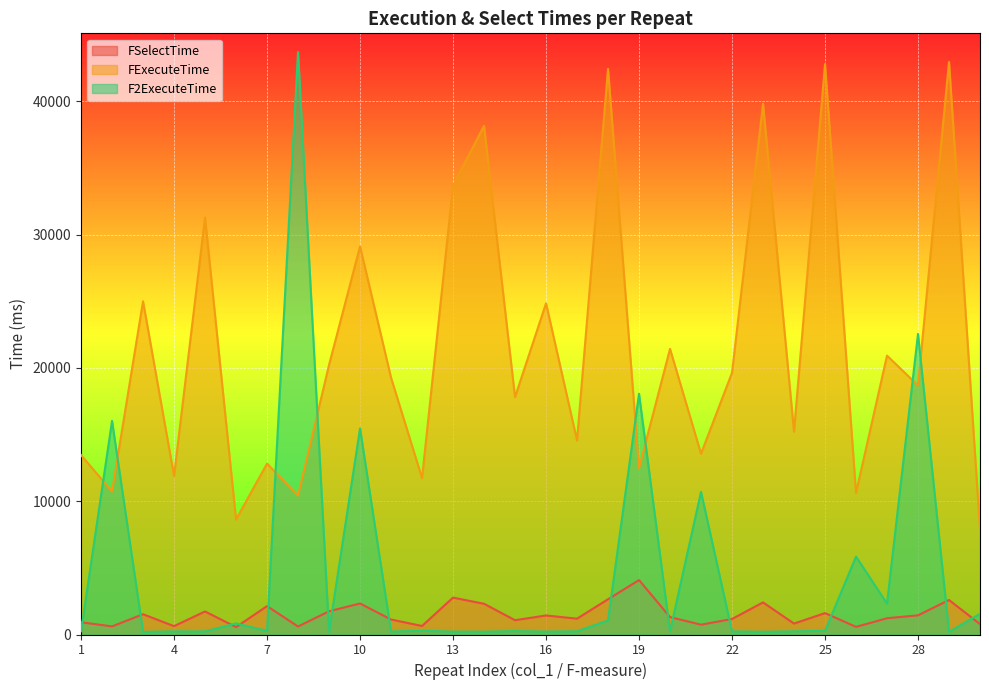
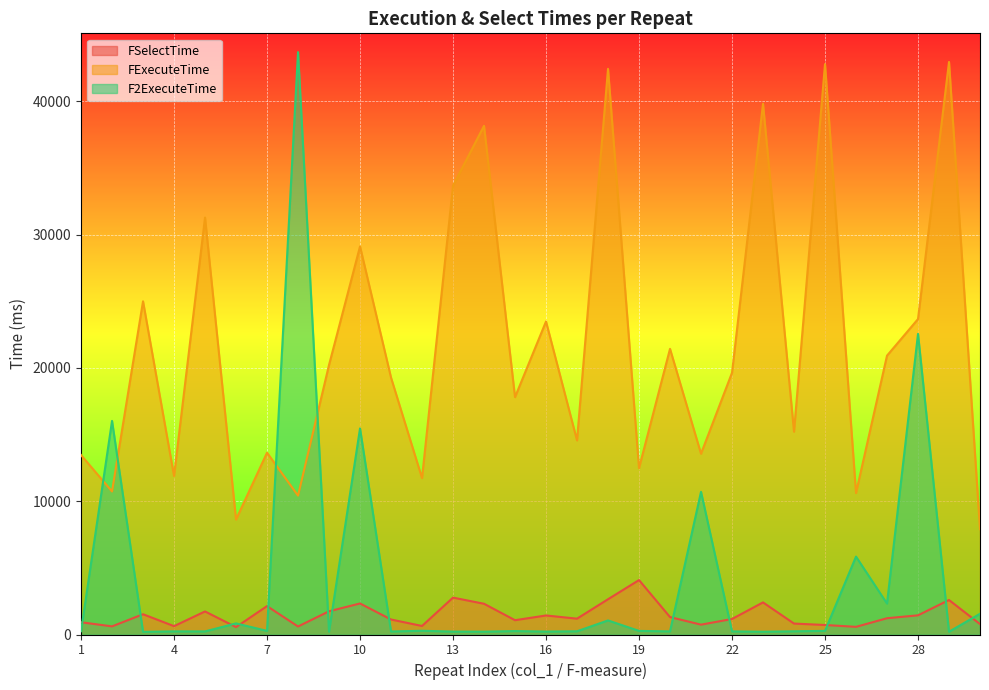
FExecuteTime, 7: 12800 -> 13600
FExecuteTime, 16: 24800 -> 23500
F2ExecuteTime, 19: 18100 -> 300
FSelectTime, 25: 1600 -> 700
FExecuteTime, 28: 18700 -> 23700
